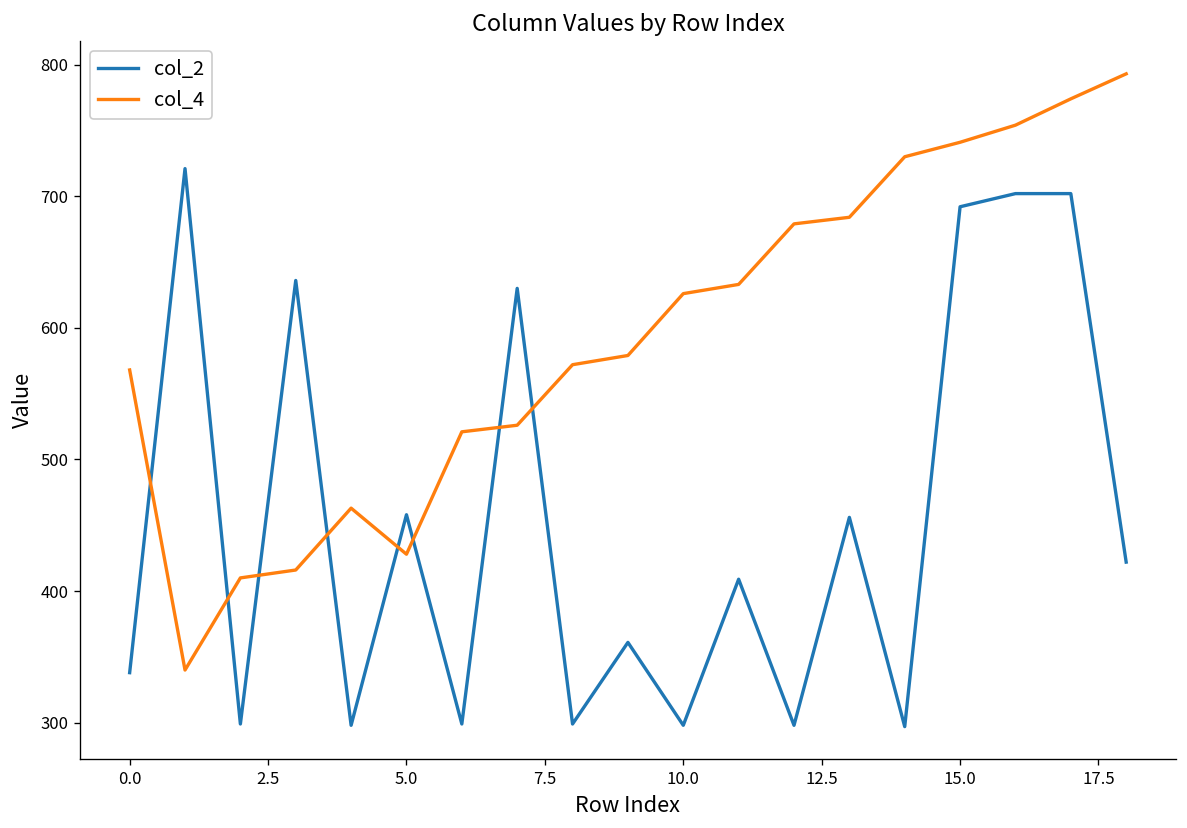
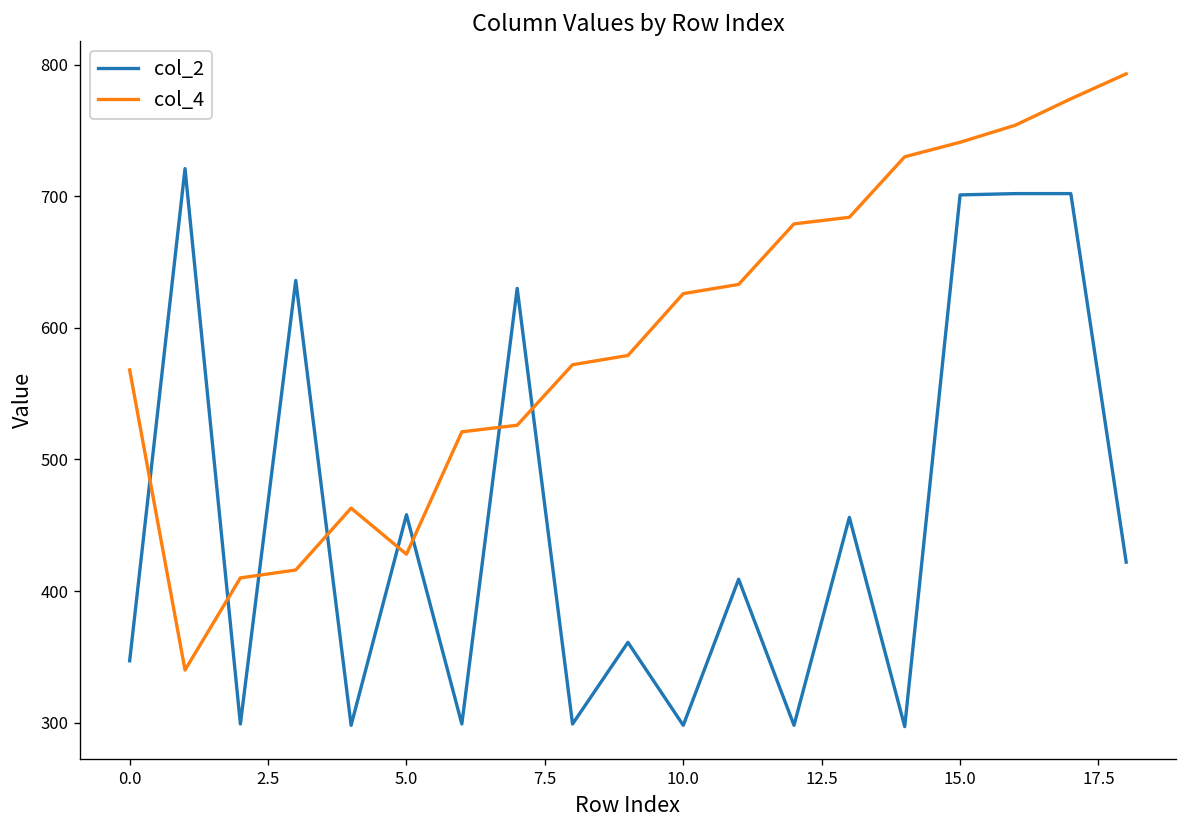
col_2, 0.0: 338 -> 347
col_2, 15.0: 692 -> 701
